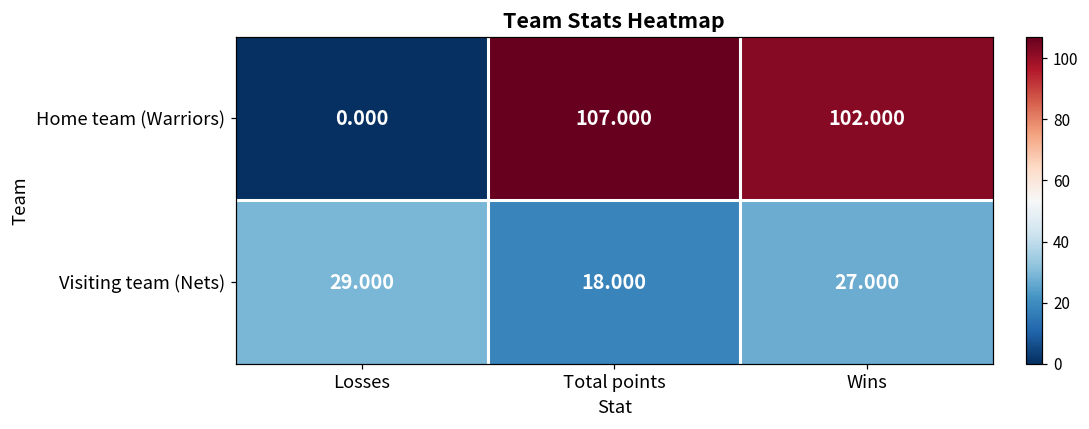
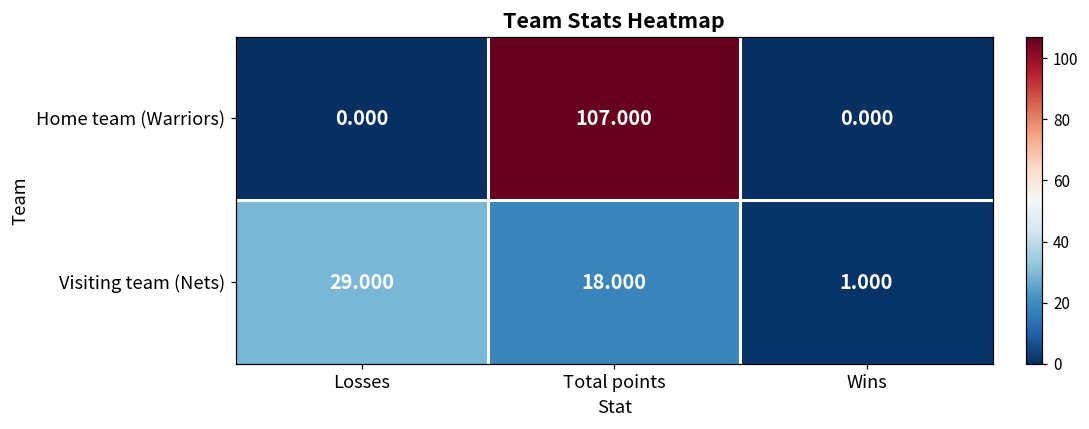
Home team (Warriors), Wins: 102.000 -> 0.000
Visiting team (Nets), Wins: 27.000 -> 1.000
